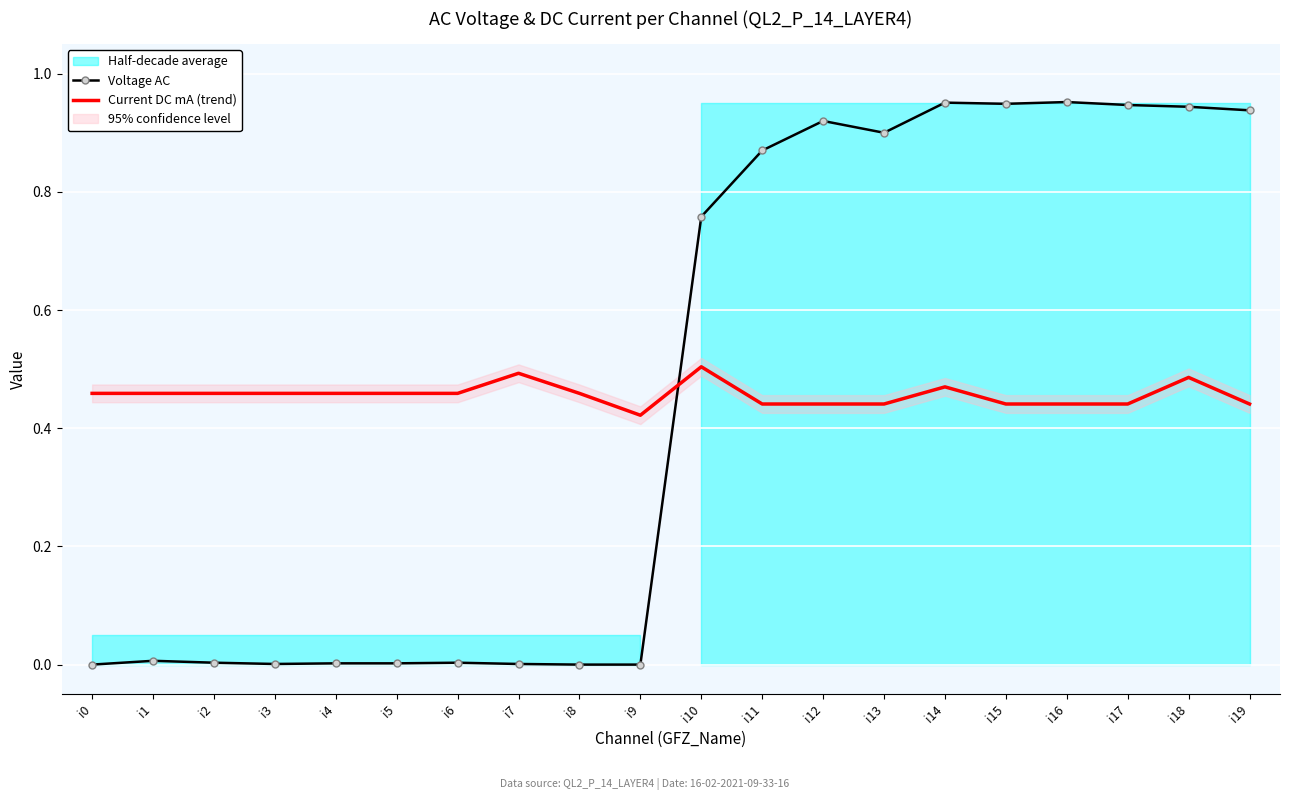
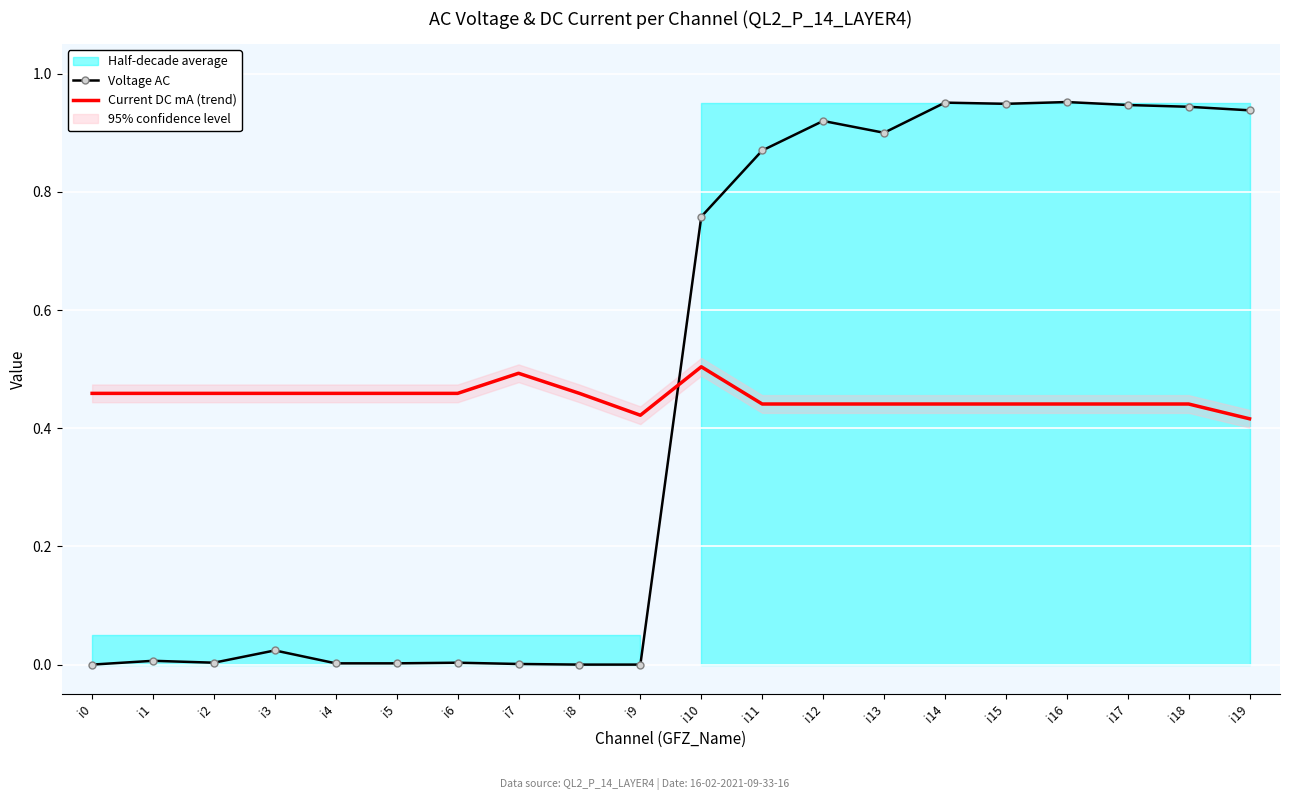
Voltage AC, i3: 0.00 -> 0.02
Current DC mA (trend), i14: 0.47 -> 0.44
Current DC mA (trend), i18: 0.49 -> 0.44
Current DC mA (trend), i19: 0.44 -> 0.42
